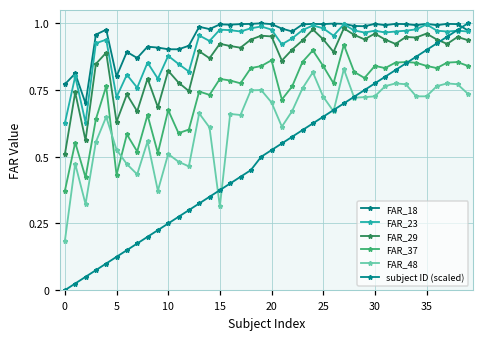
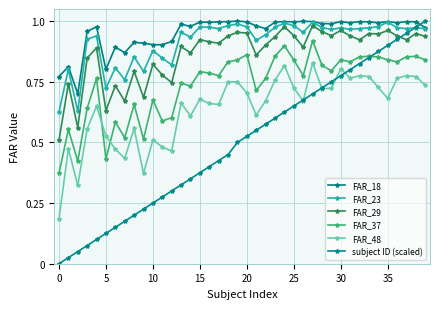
FAR_48, 15: 0.31 -> 0.68
FAR_48, 30: 0.73 -> 0.80
FAR_48, 35: 0.73 -> 0.68
